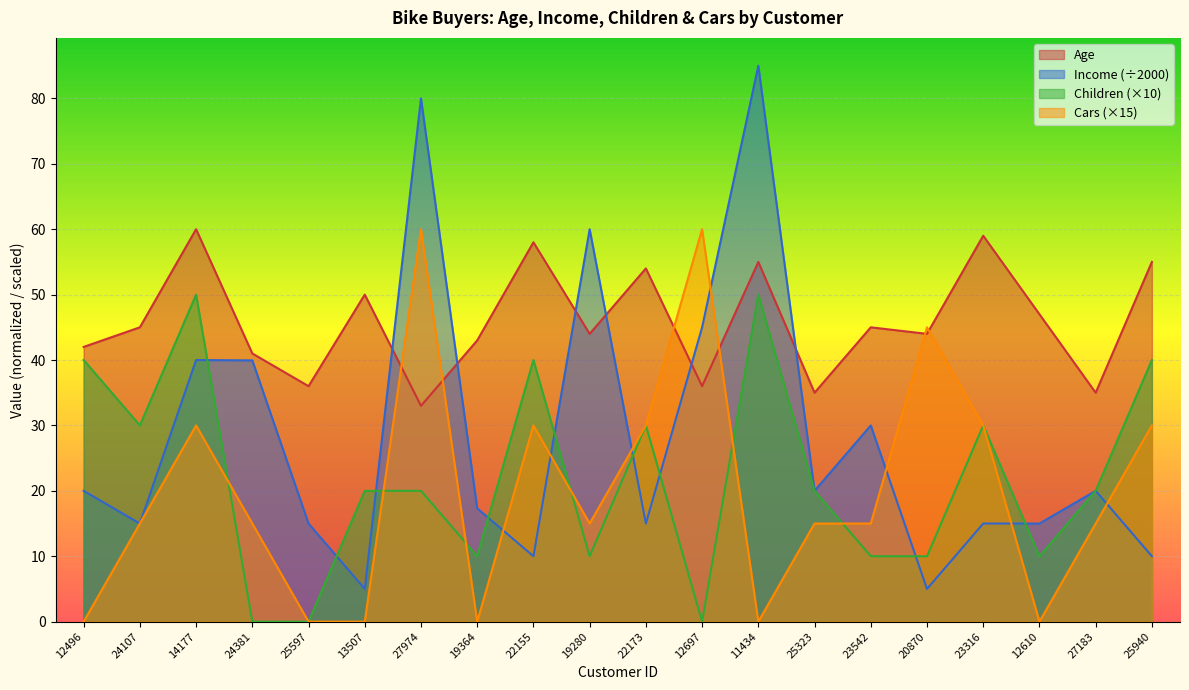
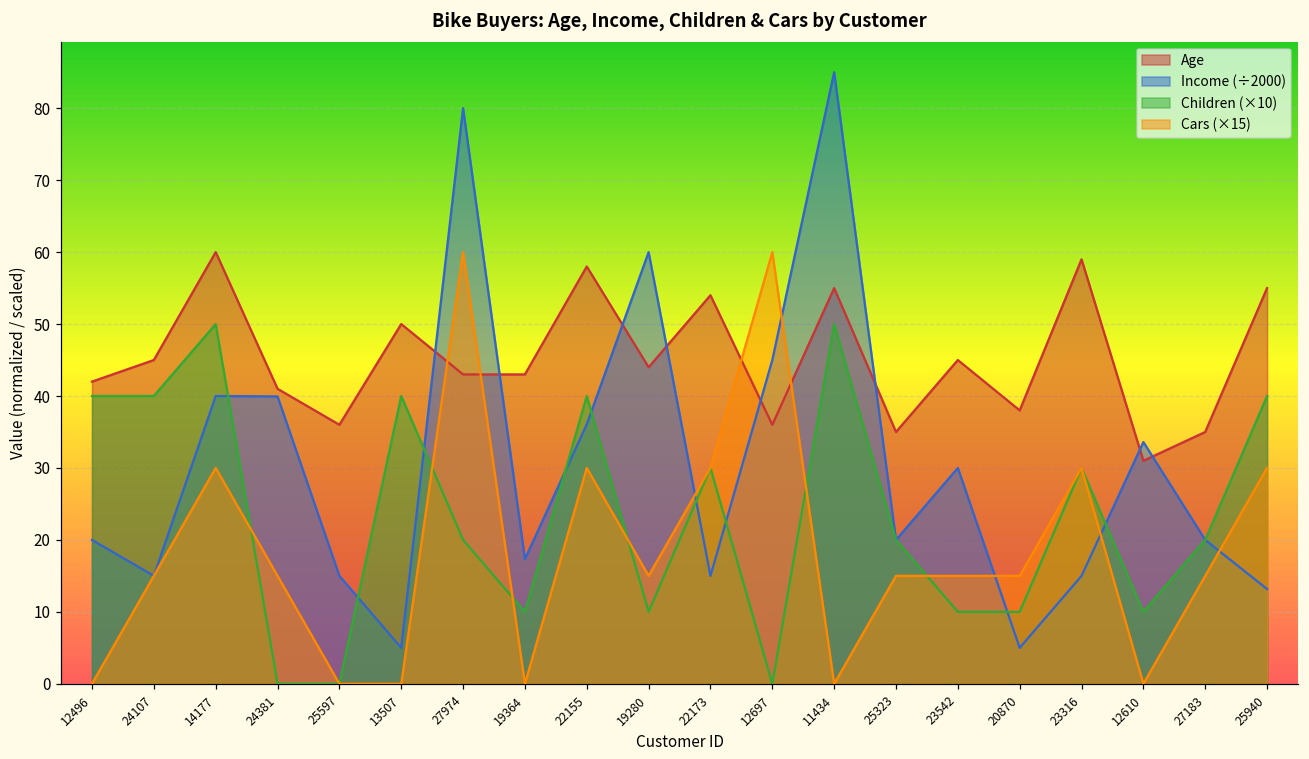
Children (×10), 24107: 30 -> 40
Children (×10), 13507: 20 -> 40
Age, 27974: 33 -> 43
Income (÷2000), 22155: 10 -> 36
Age, 20870: 44 -> 38
Cars (×15), 20870: 45 -> 15
Age, 12610: 47 -> 31
Income (÷2000), 12610: 15 -> 34
Income (÷2000), 25940: 10 -> 13
